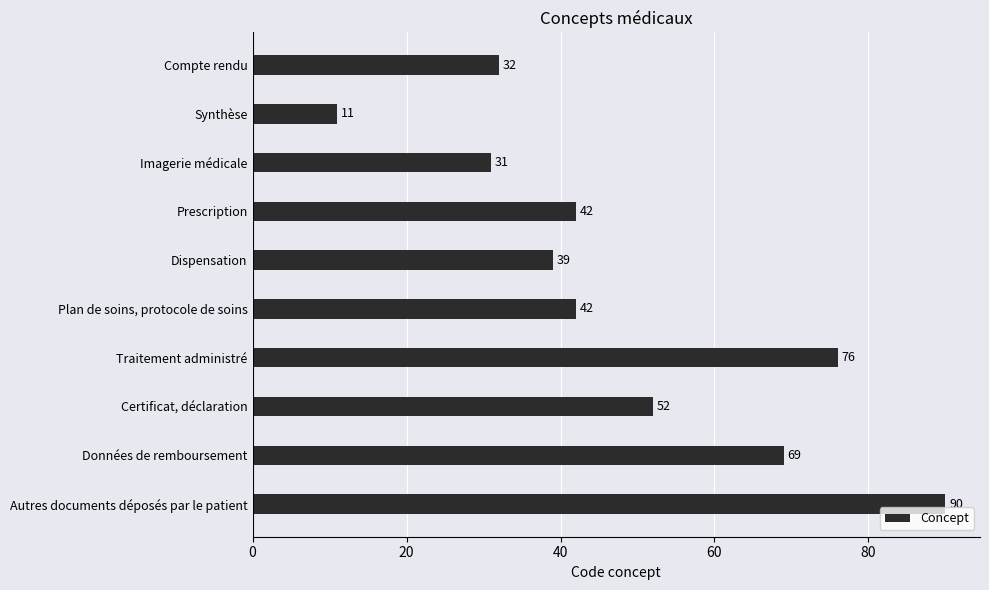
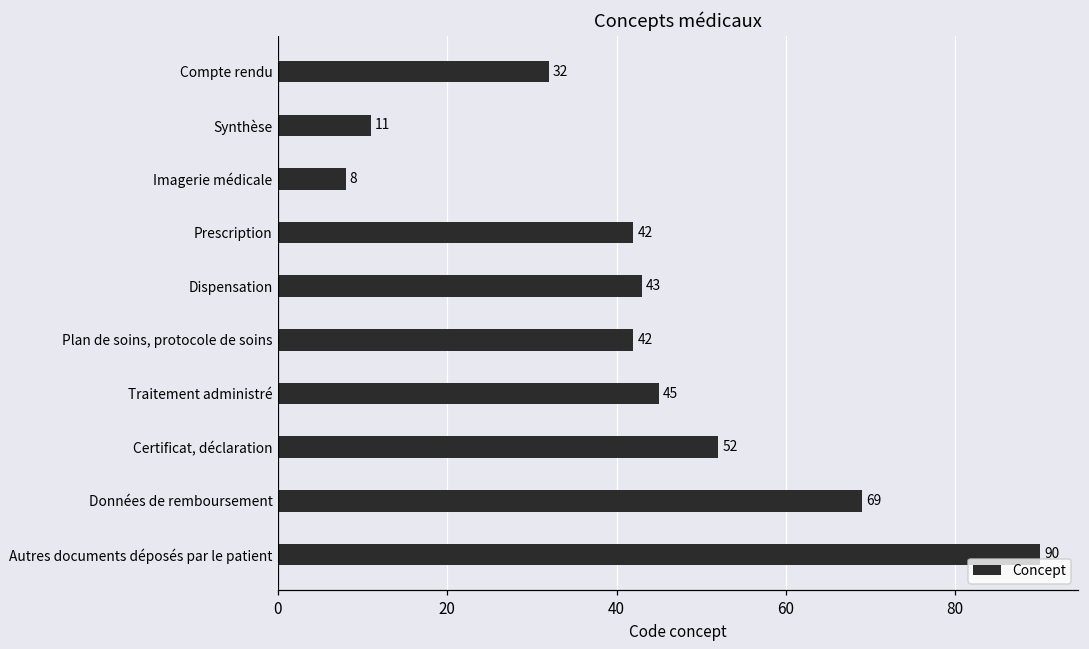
Imagerie médicale: 31 -> 8
Dispensation: 39 -> 43
Traitement administré: 76 -> 45
